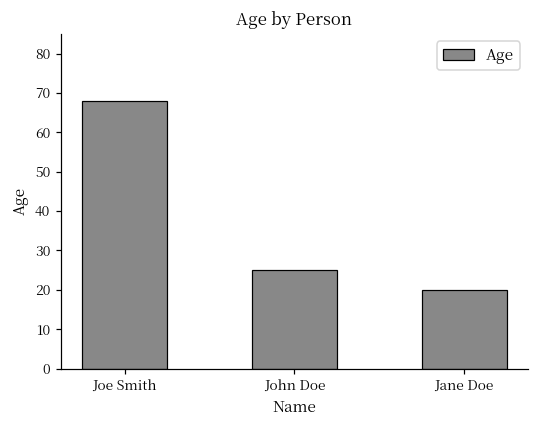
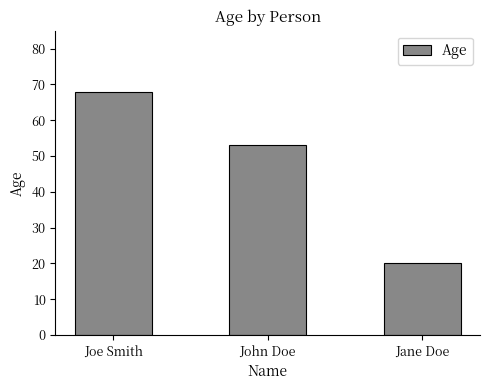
John Doe: 25 -> 53
